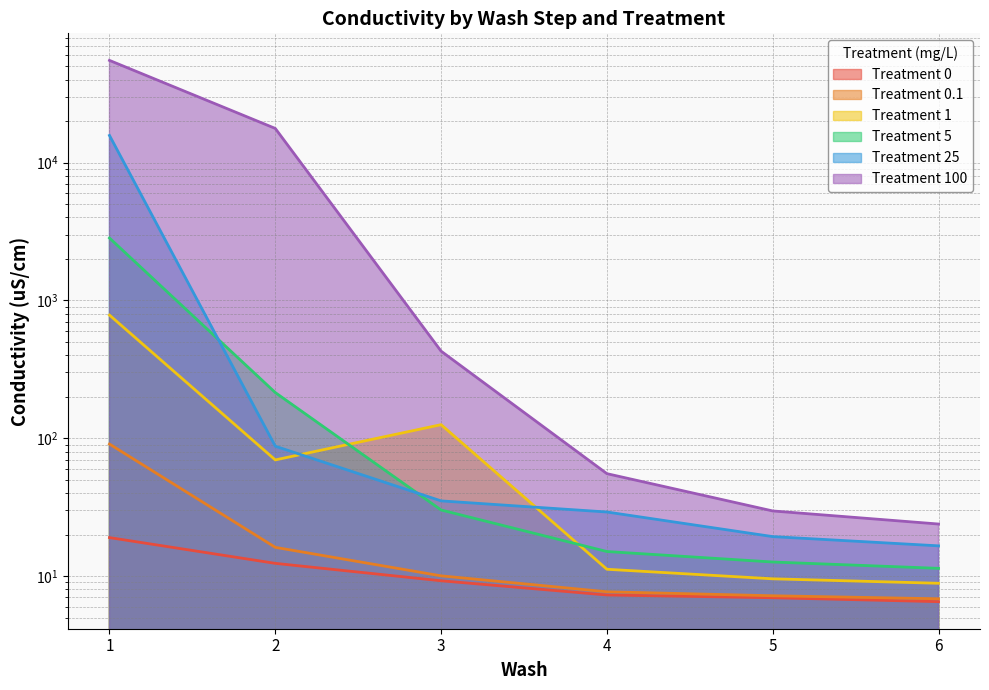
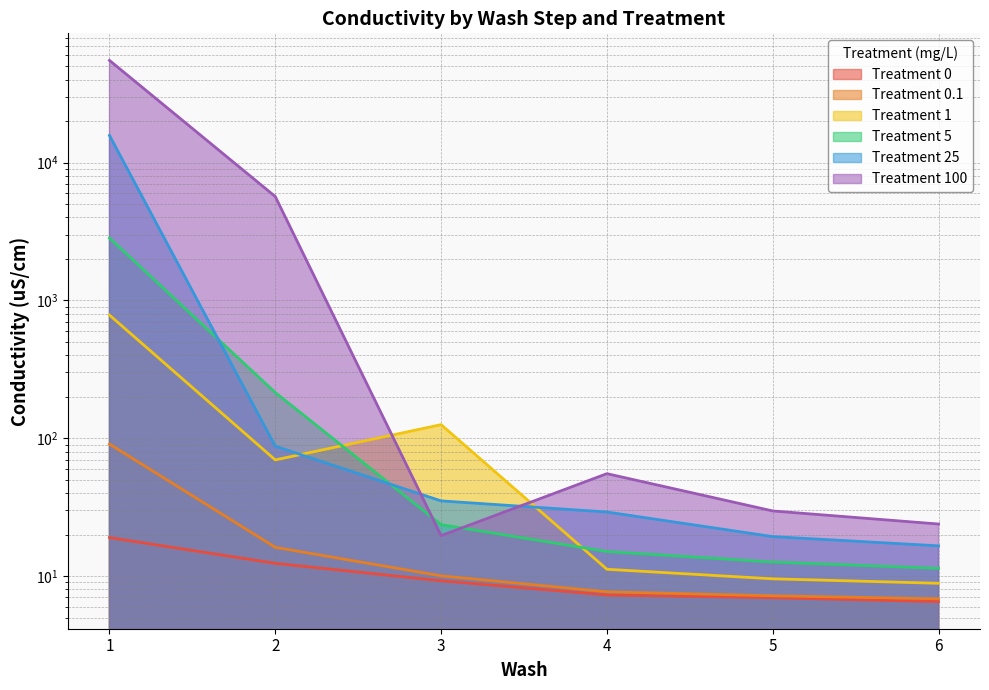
Treatment 100, 2: 18000 -> 5700
Treatment 5, 3: 30 -> 24
Treatment 100, 3: 430 -> 20
